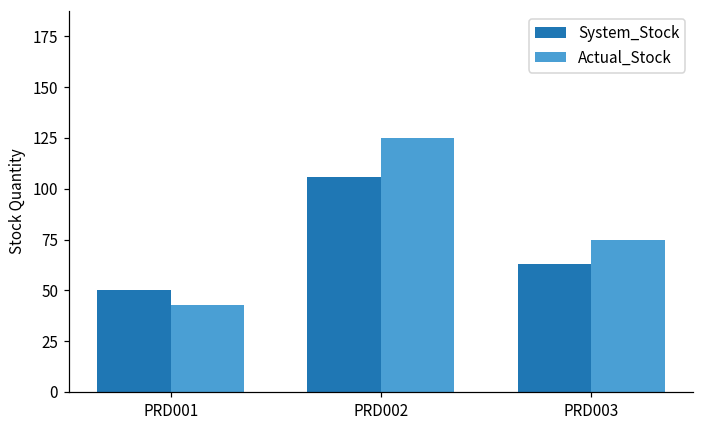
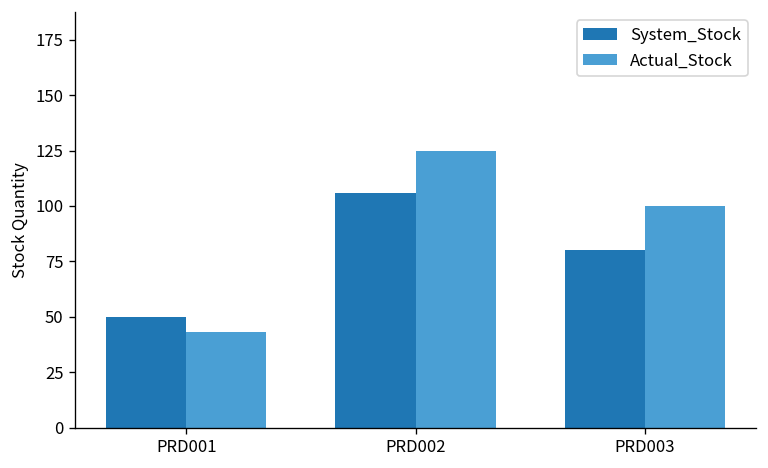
System_Stock, PRD003: 63 -> 80
Actual_Stock, PRD003: 75 -> 100
